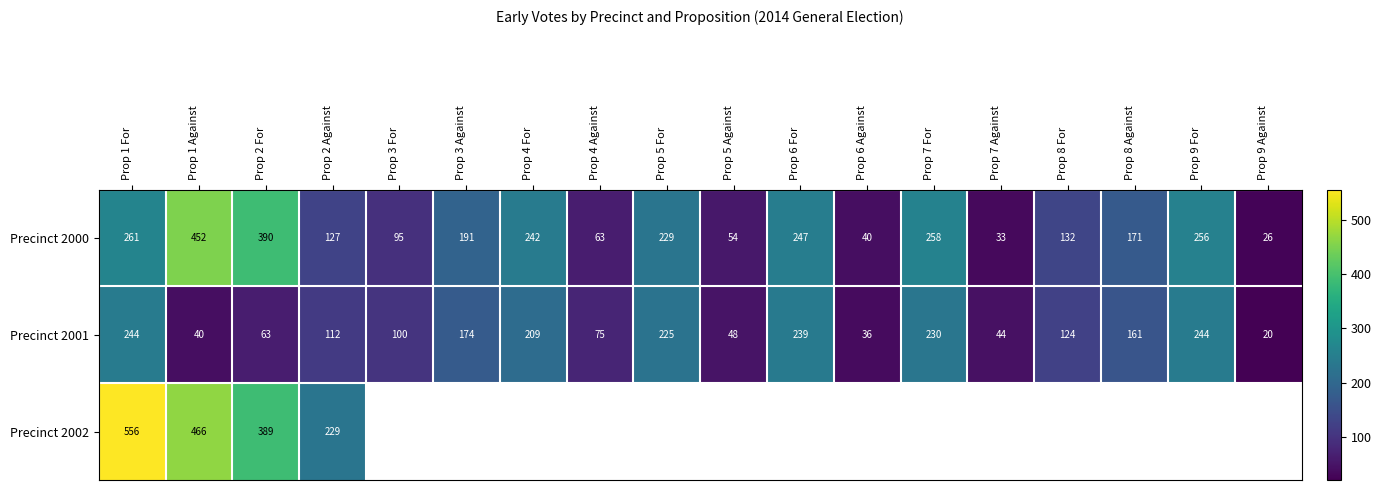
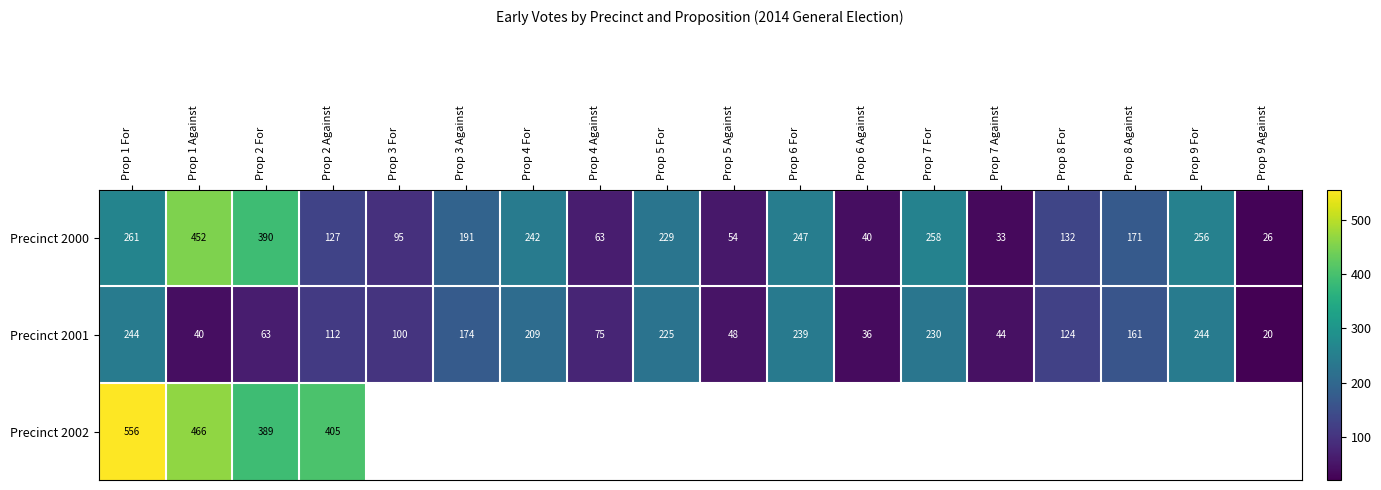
Precinct 2002, Prop 2 Against: 229 -> 405
